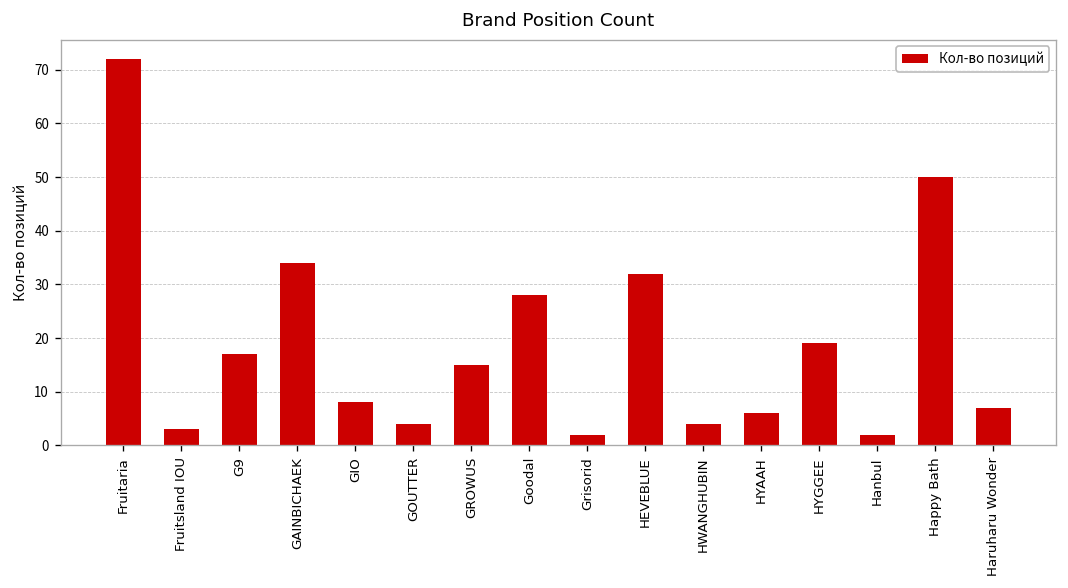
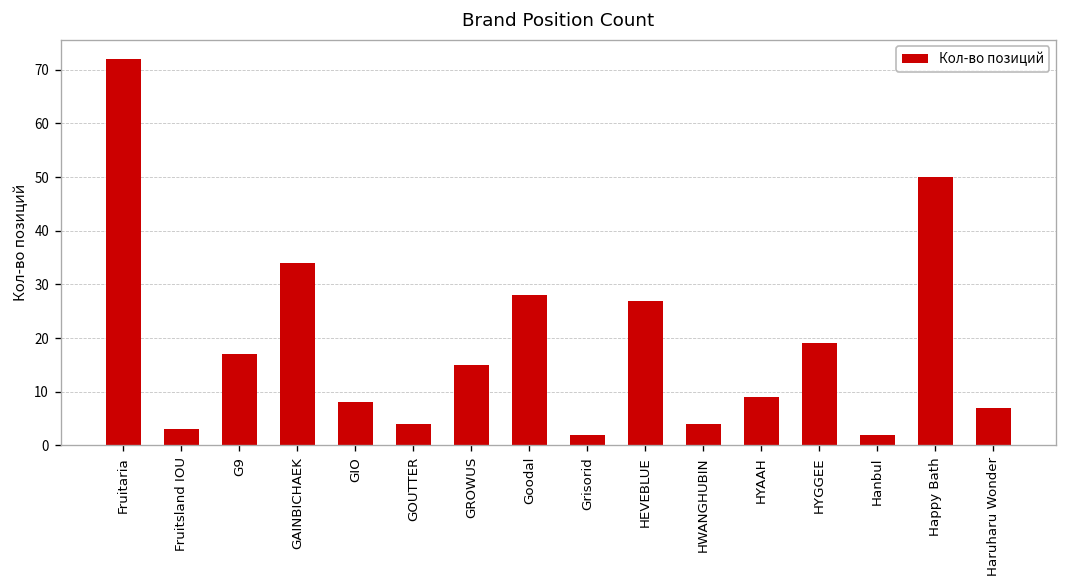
HEVEBLUE: 32 -> 27
HYAAH: 6 -> 9
